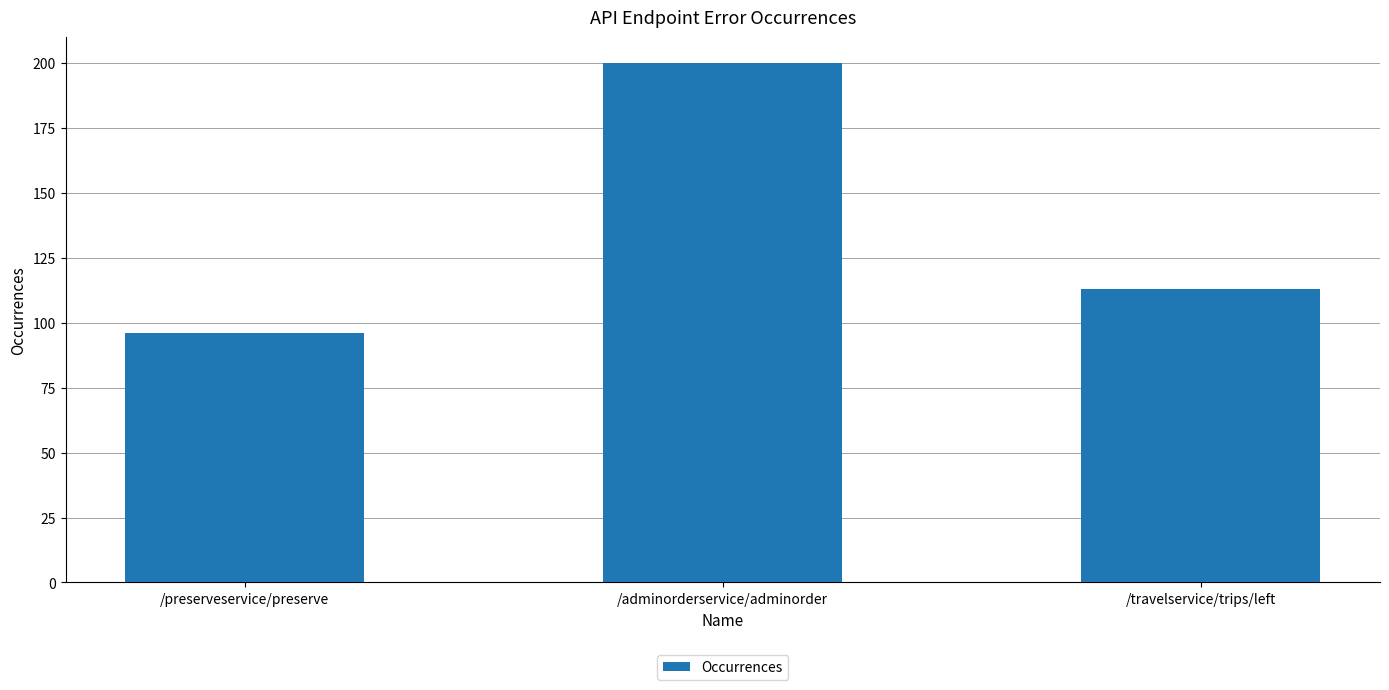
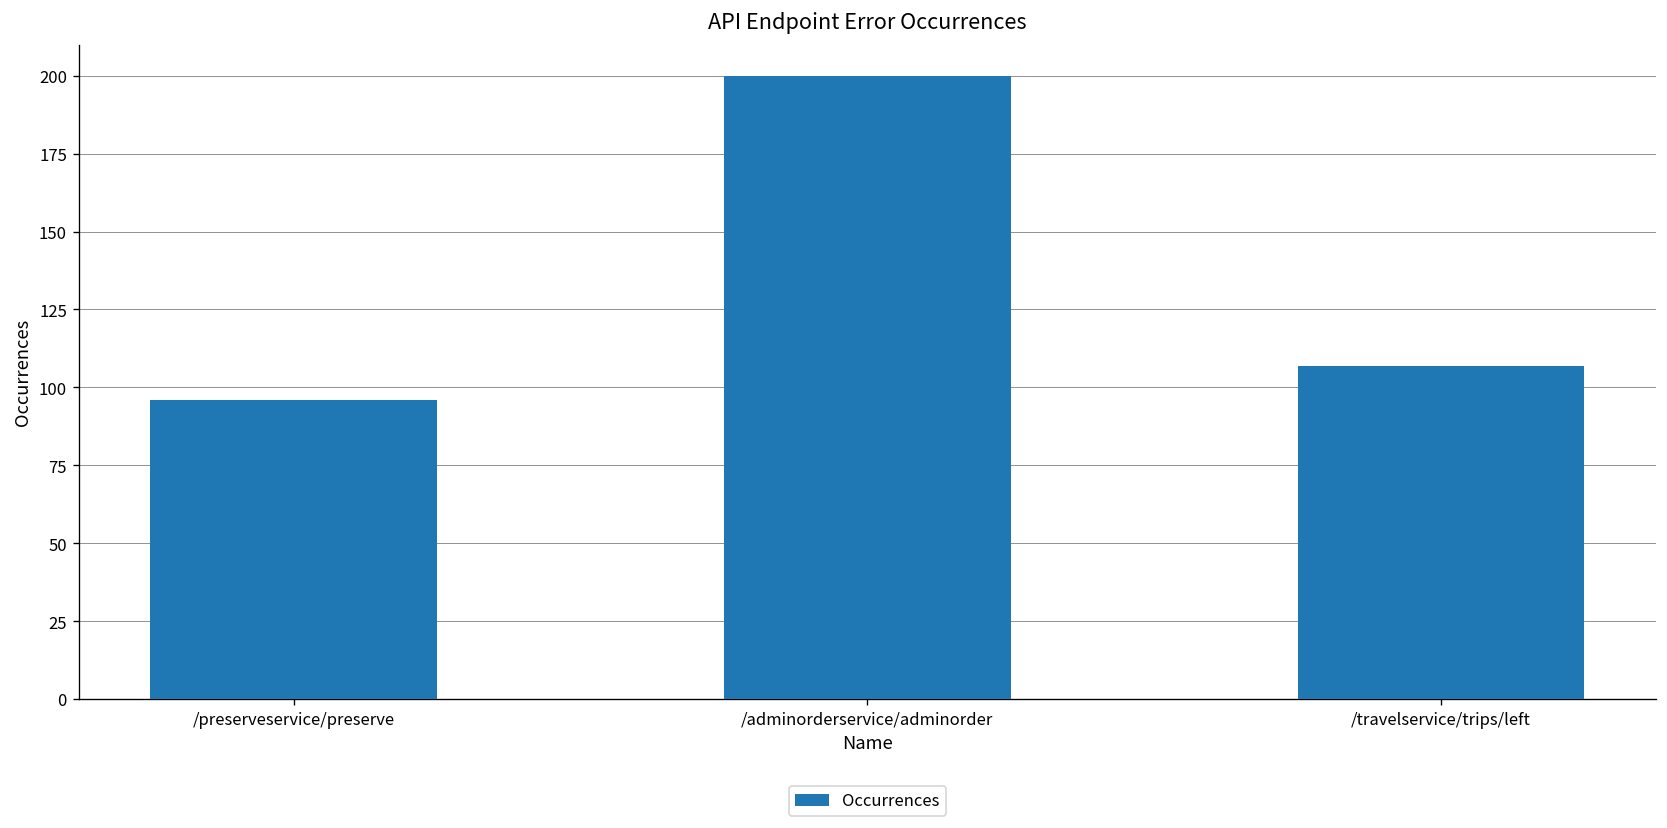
/travelservice/trips/left: 113 -> 107
